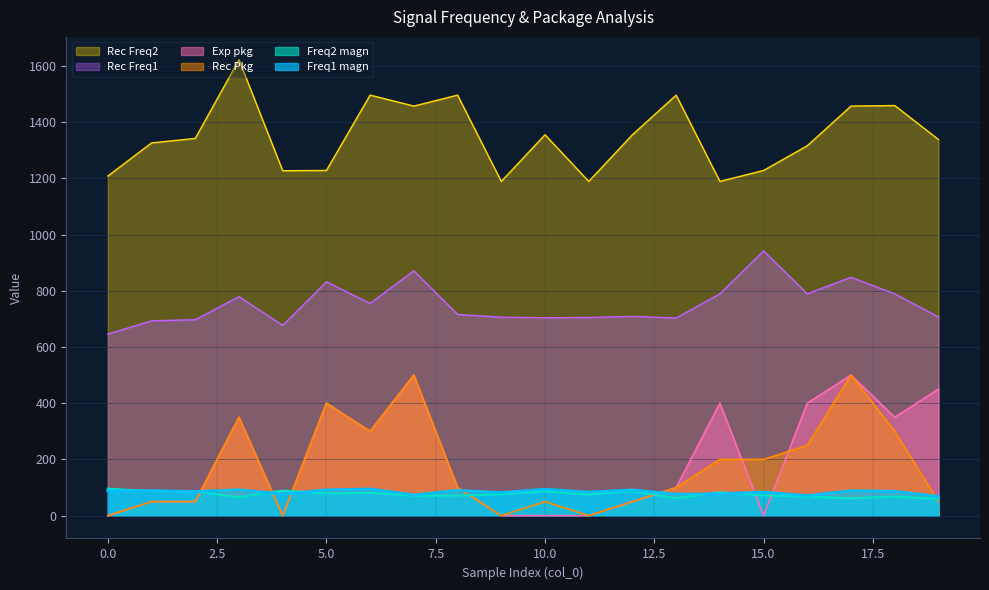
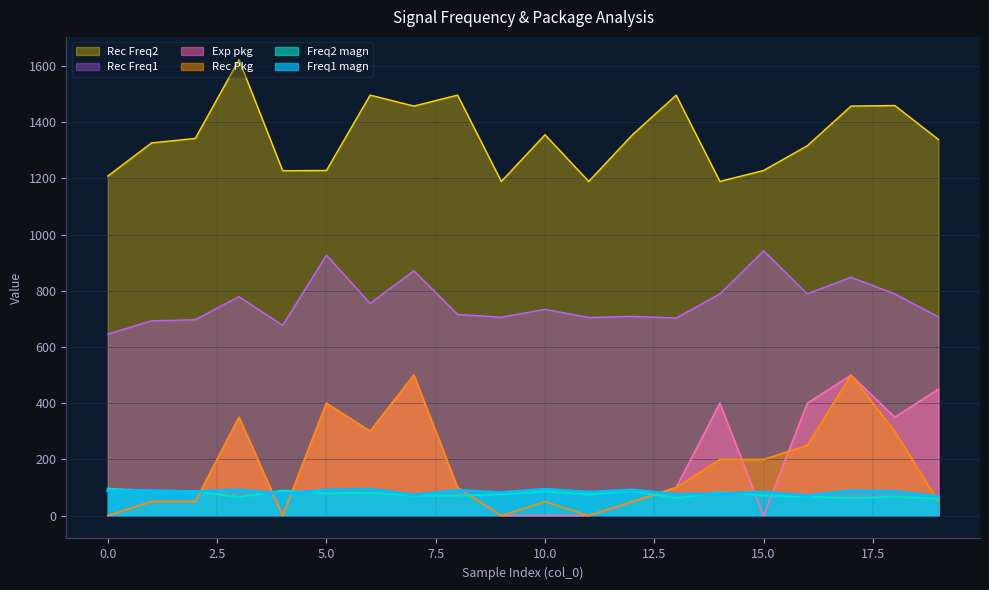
Rec Freq1, 5.0: 830 -> 930
Rec Freq1, 10.0: 700 -> 730
